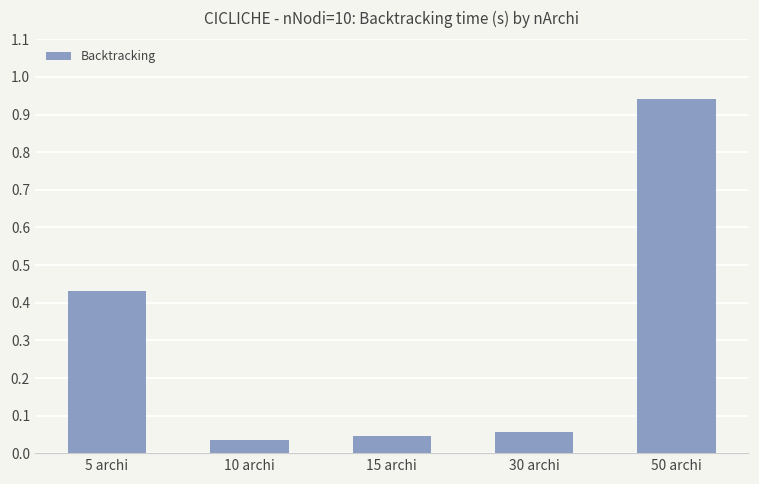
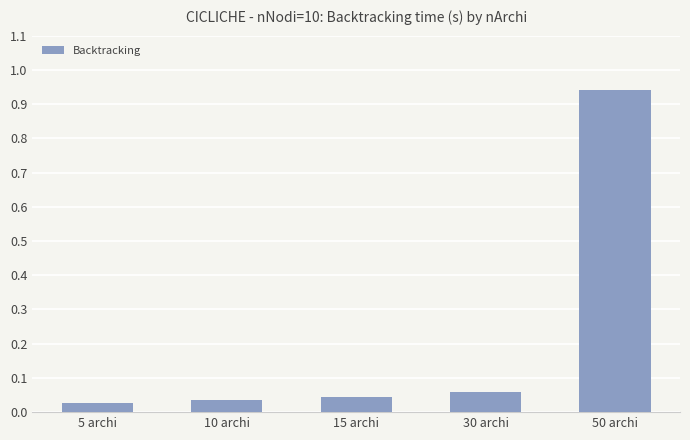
5 archi: 0.43 -> 0.03
